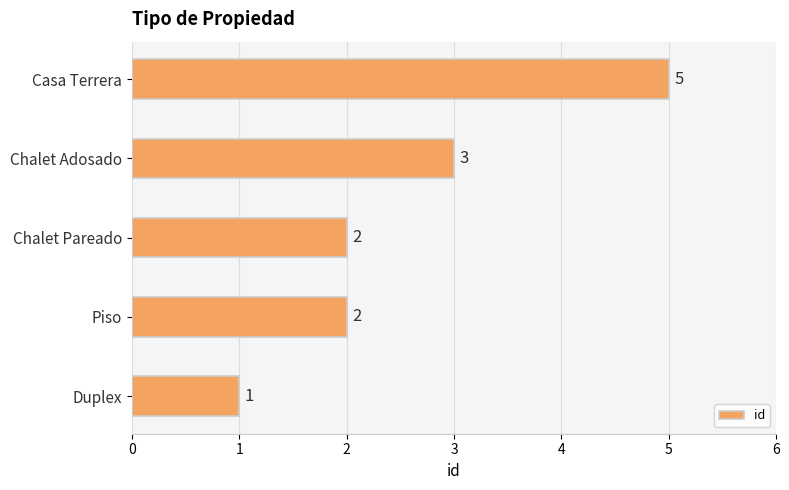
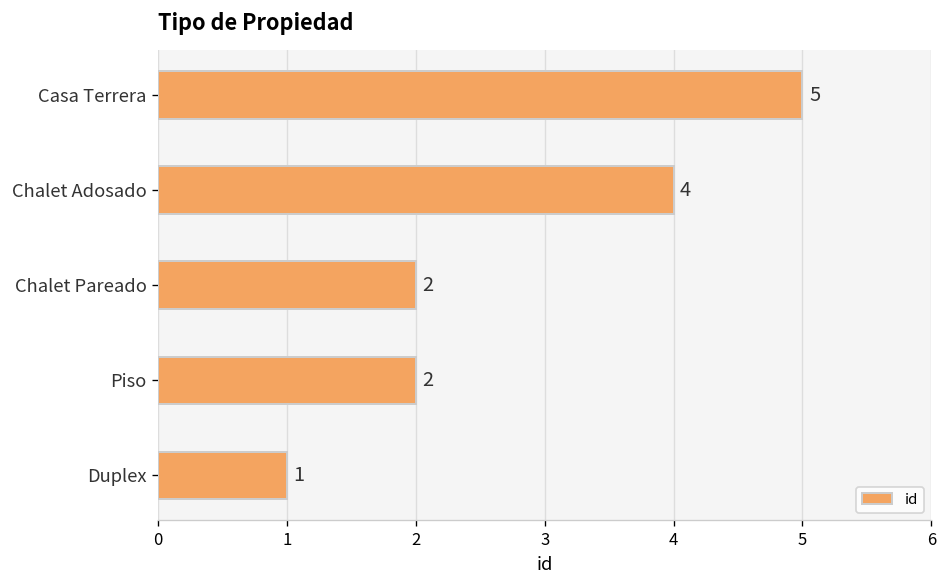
Chalet Adosado: 3 -> 4
